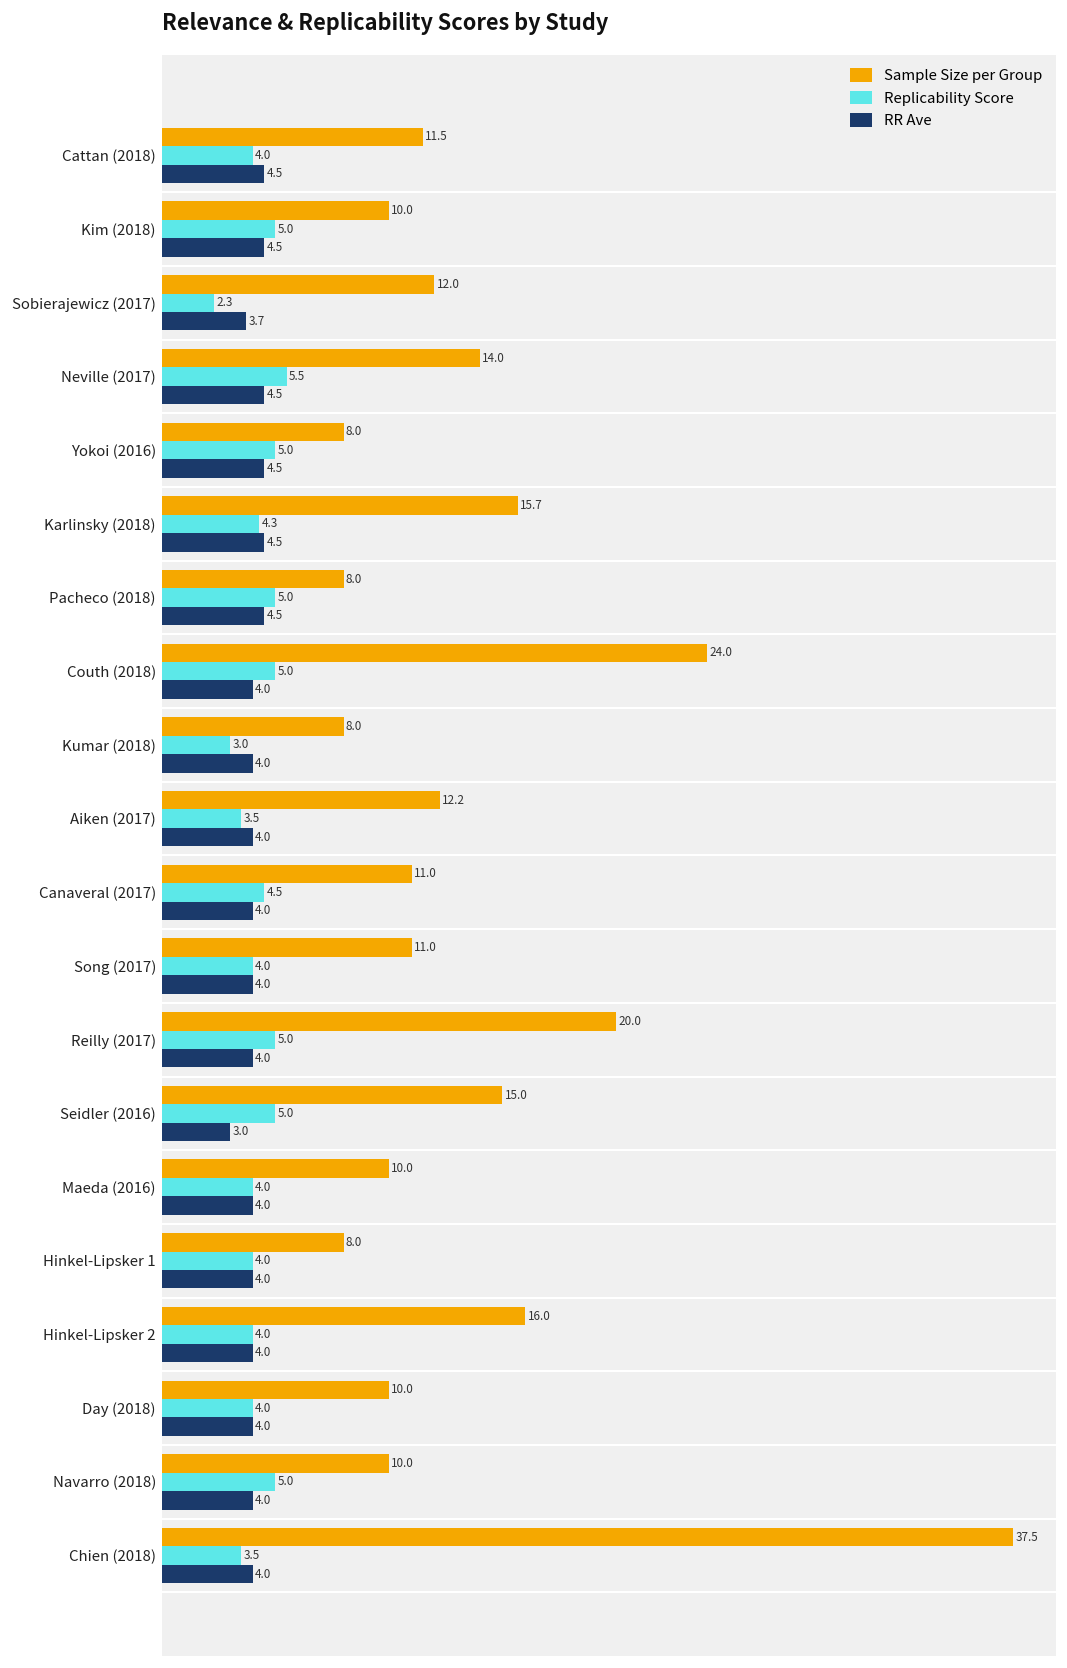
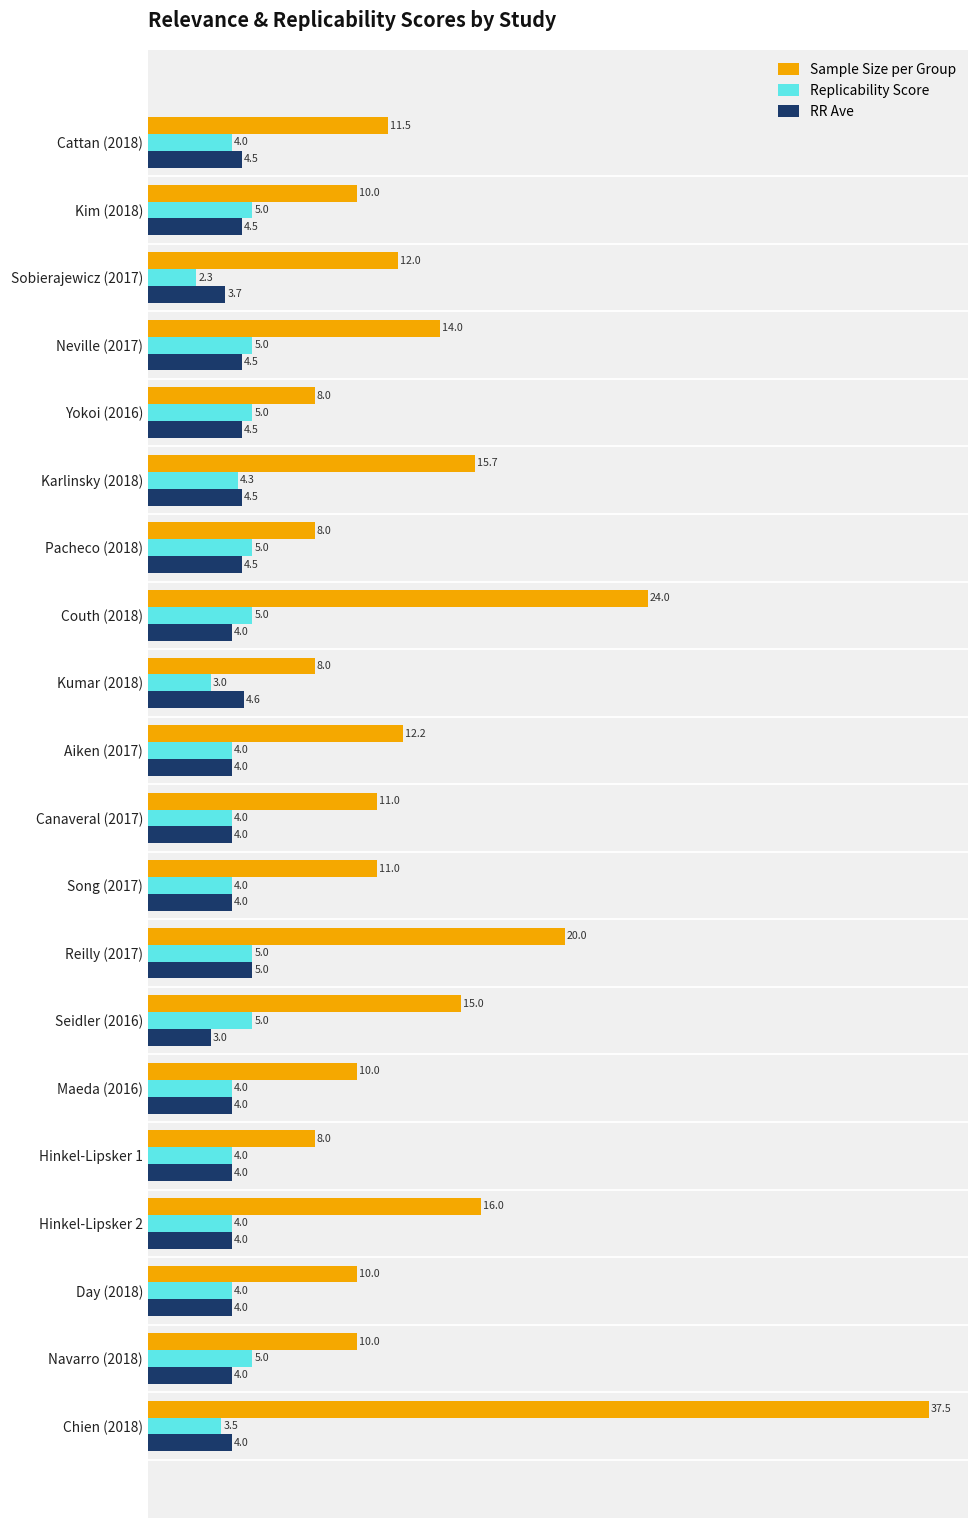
Replicability Score, Neville (2017): 5.5 -> 5.0
RR Ave, Kumar (2018): 4.0 -> 4.6
Replicability Score, Aiken (2017): 3.5 -> 4.0
Replicability Score, Canaveral (2017): 4.5 -> 4.0
RR Ave, Reilly (2017): 4.0 -> 5.0
